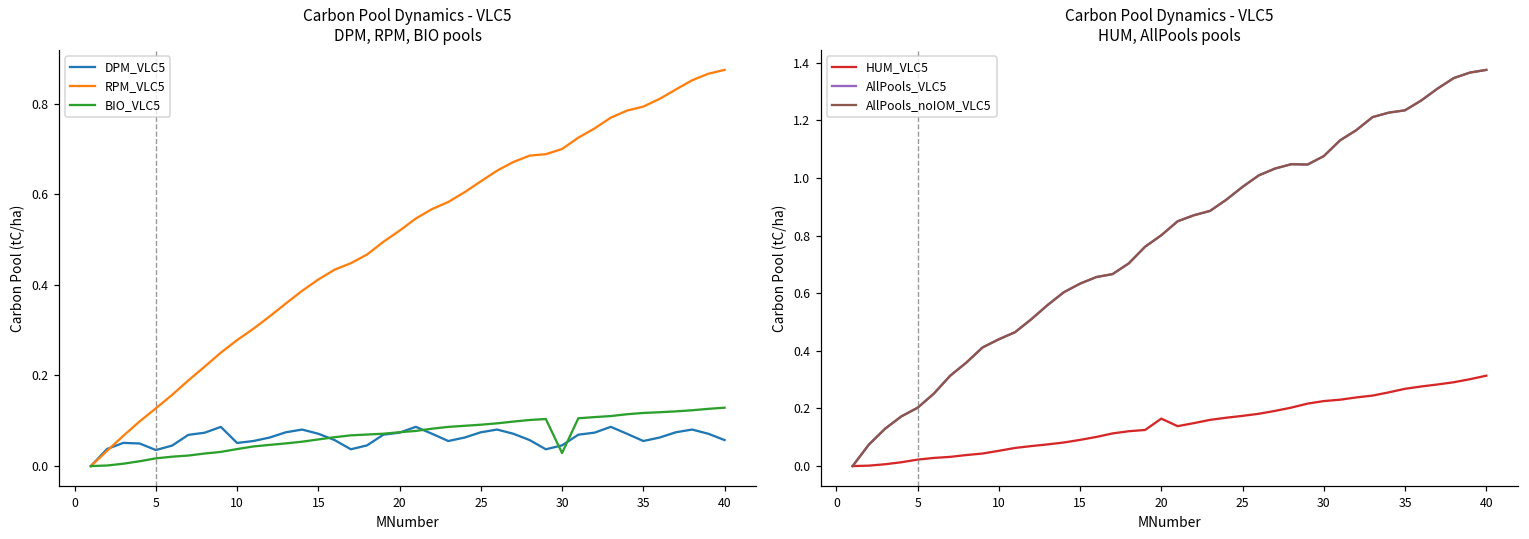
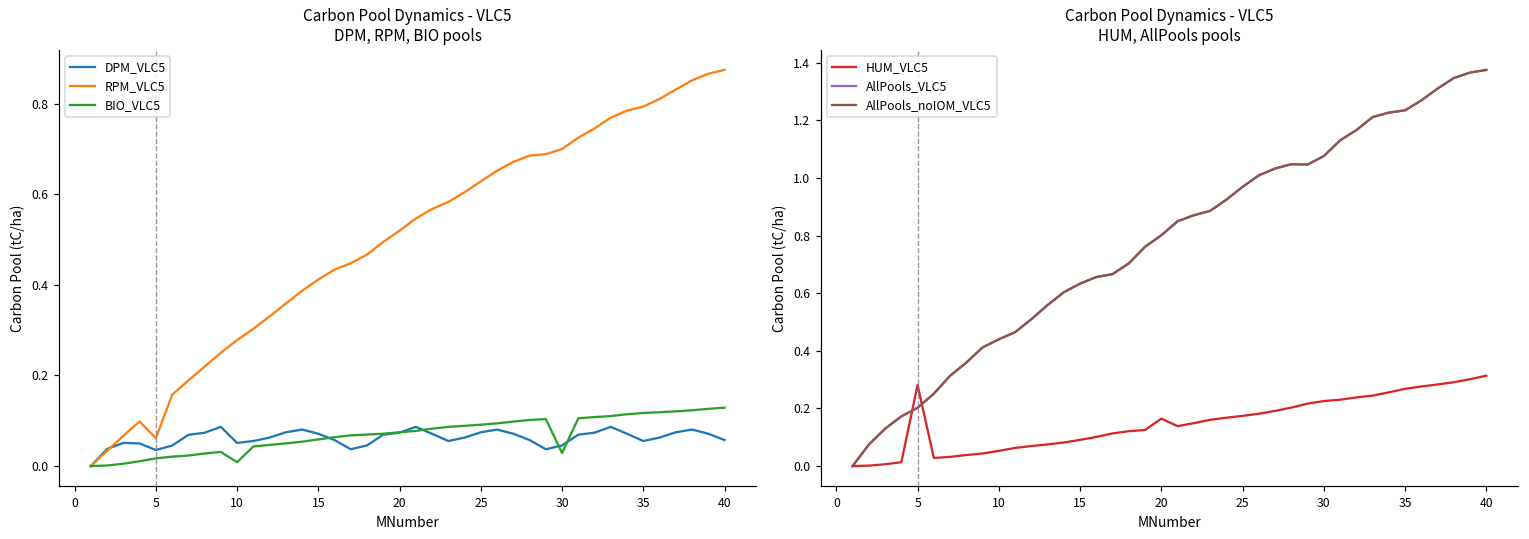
Carbon Pool Dynamics - VLC5 DPM, RPM, BIO pools, RPM_VLC5, 5: 0.13 -> 0.06
Carbon Pool Dynamics - VLC5 DPM, RPM, BIO pools, BIO_VLC5, 10: 0.04 -> 0.01
Carbon Pool Dynamics - VLC5 HUM, AllPools pools, HUM_VLC5, 5: 0.02 -> 0.28
